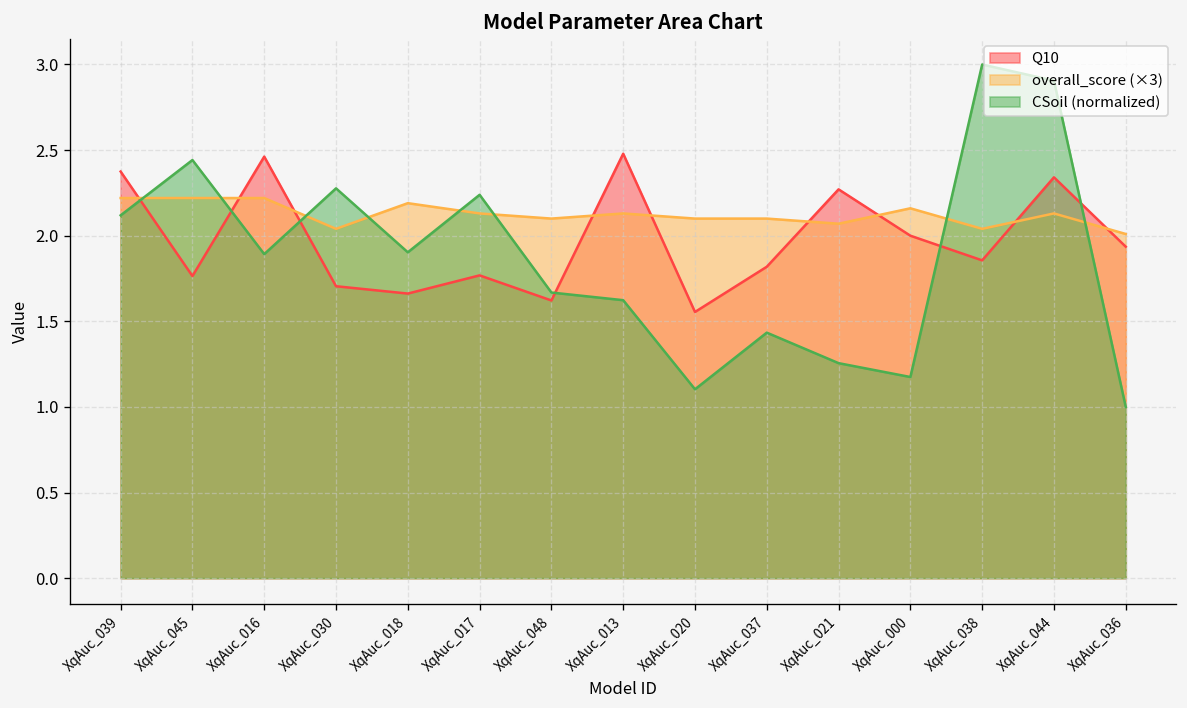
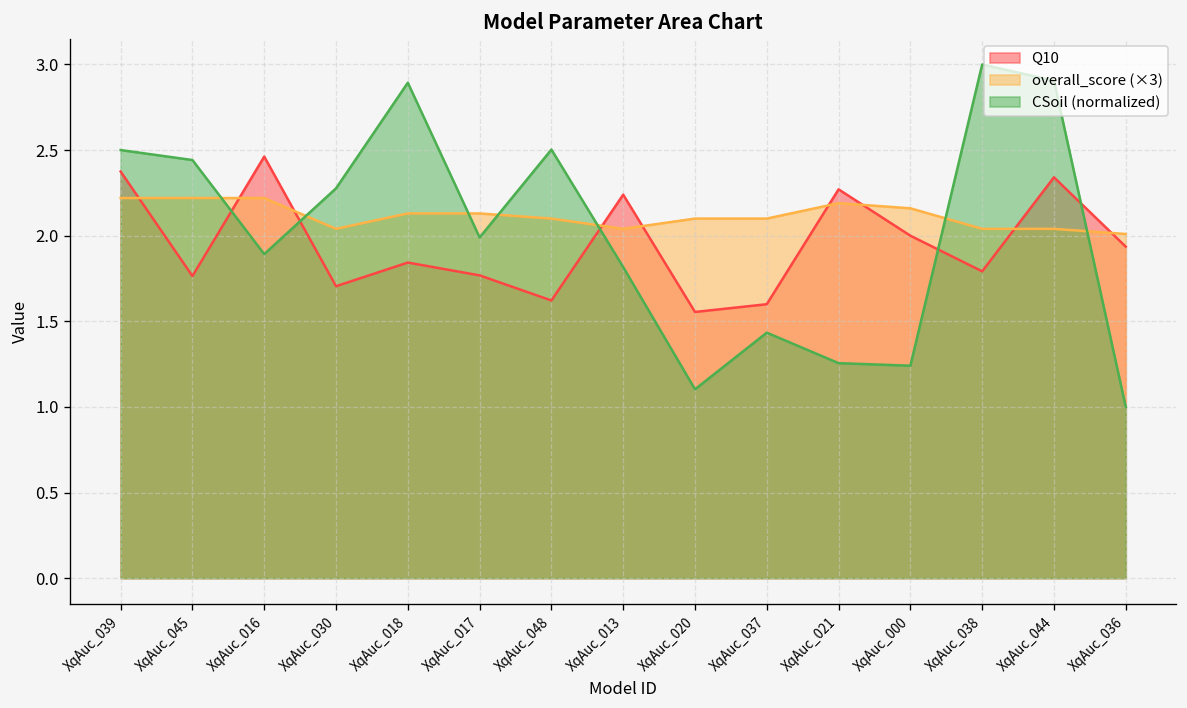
CSoil (normalized), XqAuc_039: 2.12 -> 2.50
Q10, XqAuc_018: 1.66 -> 1.84
overall_score (×3), XqAuc_018: 2.19 -> 2.13
CSoil (normalized), XqAuc_018: 1.90 -> 2.89
CSoil (normalized), XqAuc_017: 2.24 -> 1.99
CSoil (normalized), XqAuc_048: 1.67 -> 2.50
Q10, XqAuc_013: 2.48 -> 2.24
overall_score (×3), XqAuc_013: 2.13 -> 2.04
CSoil (normalized), XqAuc_013: 1.62 -> 1.82
Q10, XqAuc_037: 1.82 -> 1.60
overall_score (×3), XqAuc_021: 2.07 -> 2.19
CSoil (normalized), XqAuc_000: 1.17 -> 1.24
Q10, XqAuc_038: 1.86 -> 1.79
overall_score (×3), XqAuc_044: 2.13 -> 2.04
